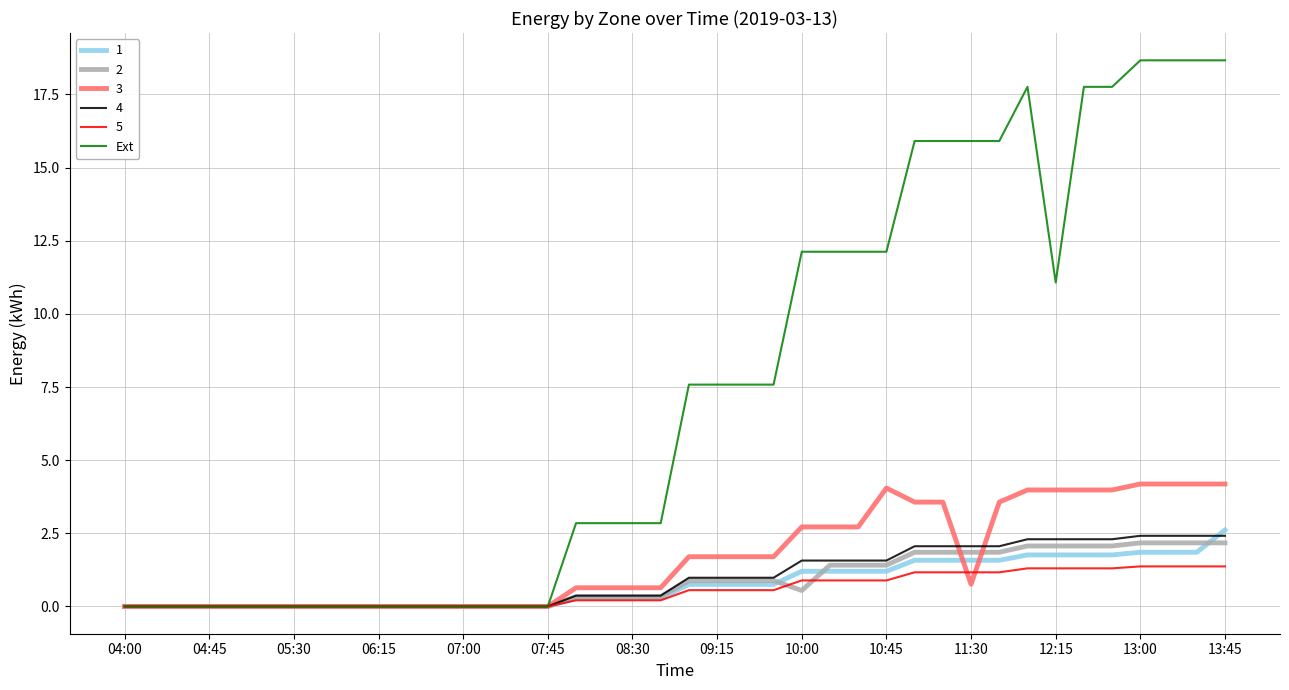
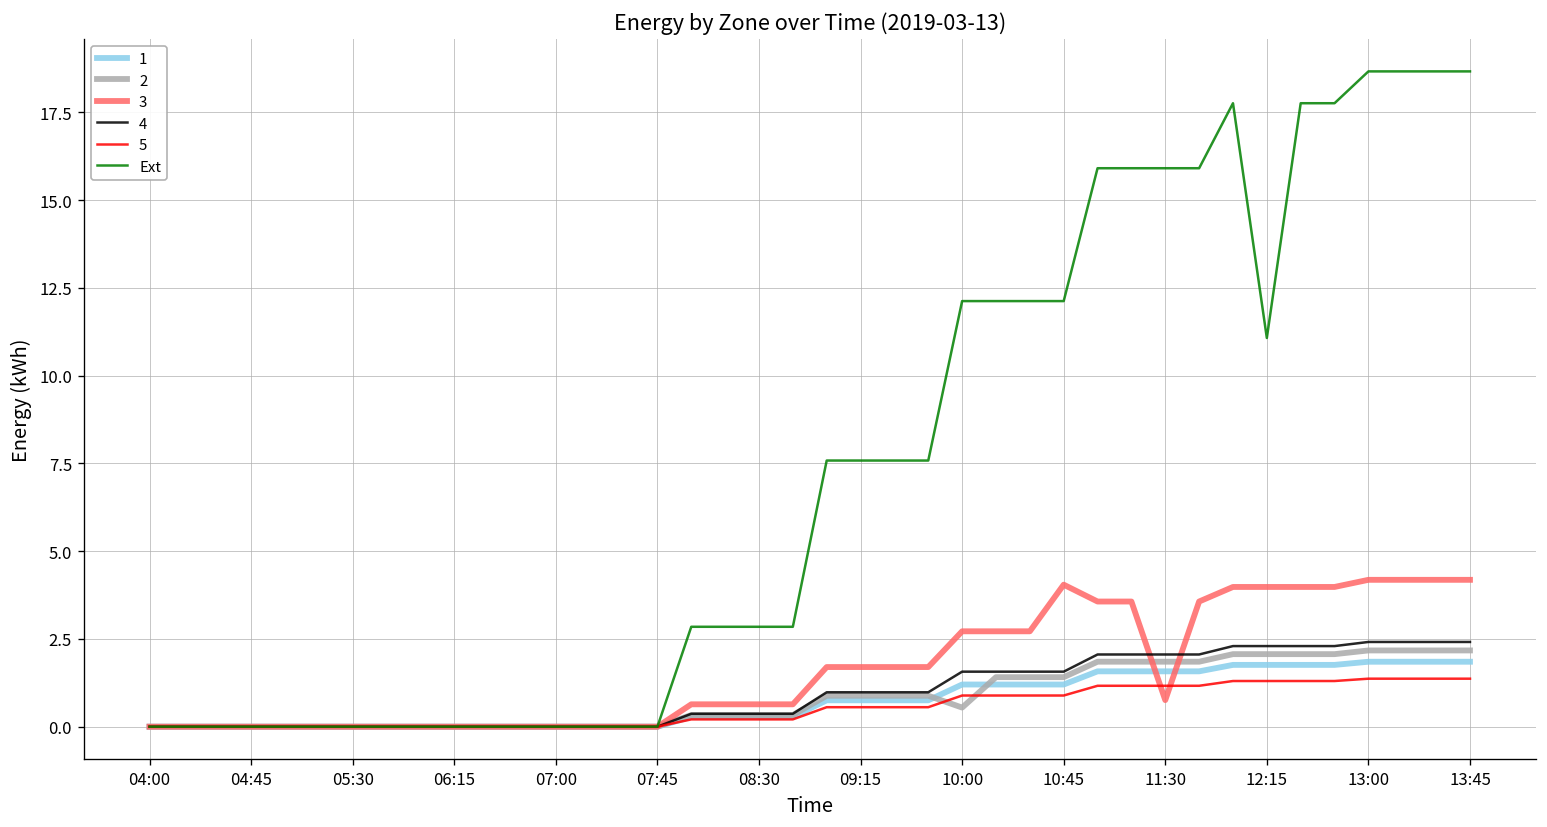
1, 13:45: 2.6 -> 1.9
